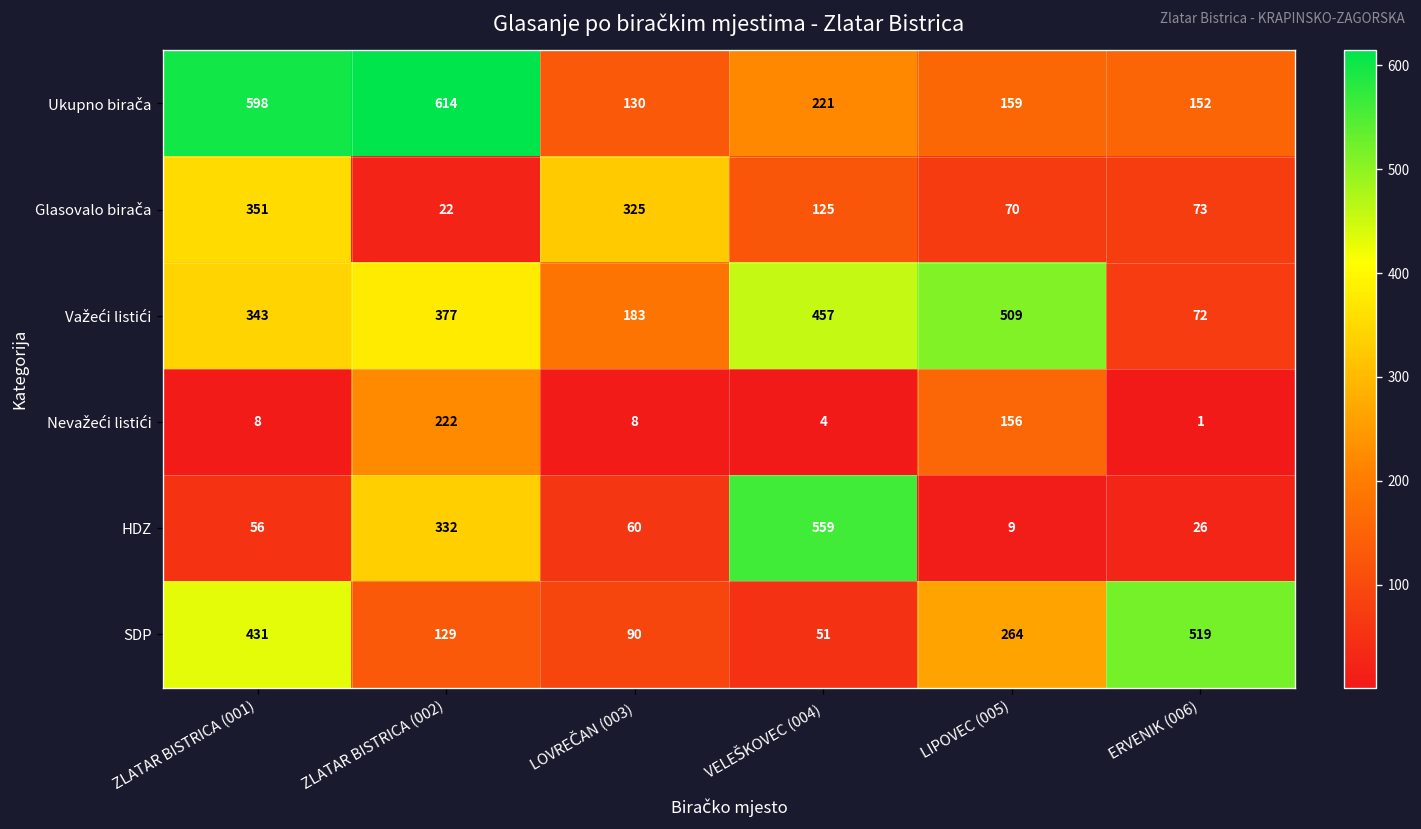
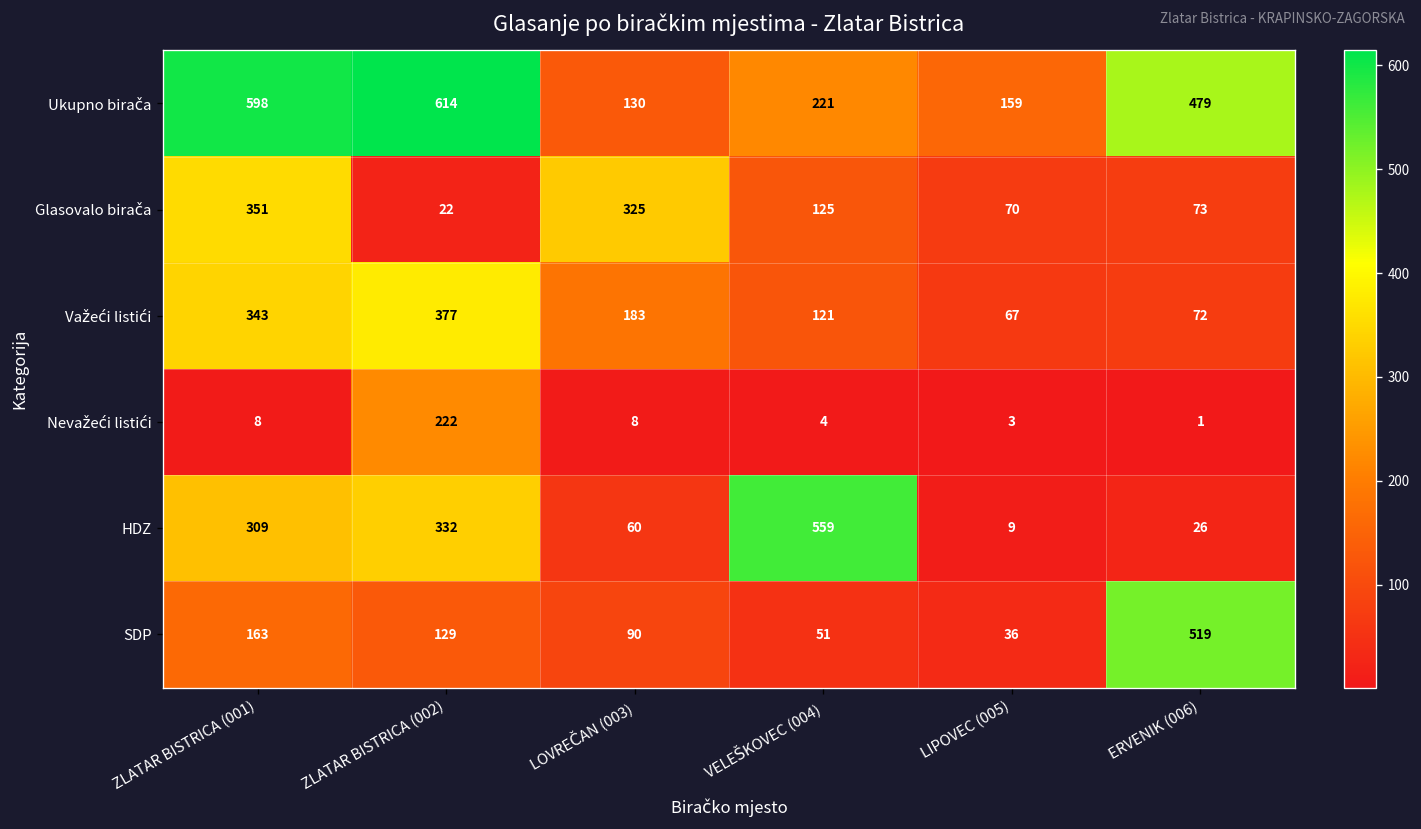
Ukupno birača, ERVENIK (006): 152 -> 479
Važeći listići, VELEŠKOVEC (004): 457 -> 121
Važeći listići, LIPOVEC (005): 509 -> 67
Nevažeći listići, LIPOVEC (005): 156 -> 3
HDZ, ZLATAR BISTRICA (001): 56 -> 309
SDP, ZLATAR BISTRICA (001): 431 -> 163
SDP, LIPOVEC (005): 264 -> 36
